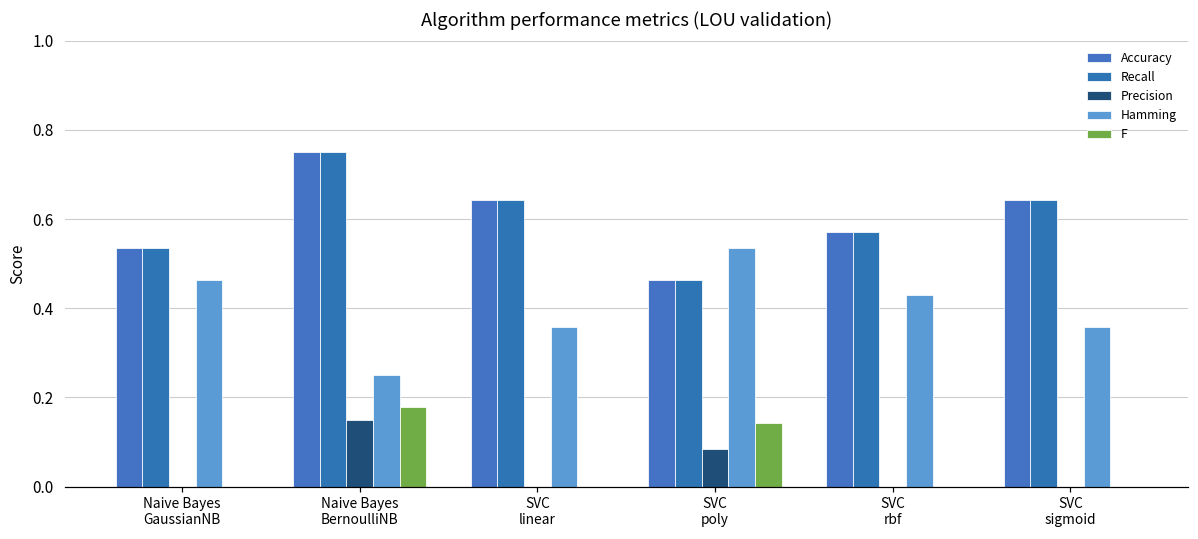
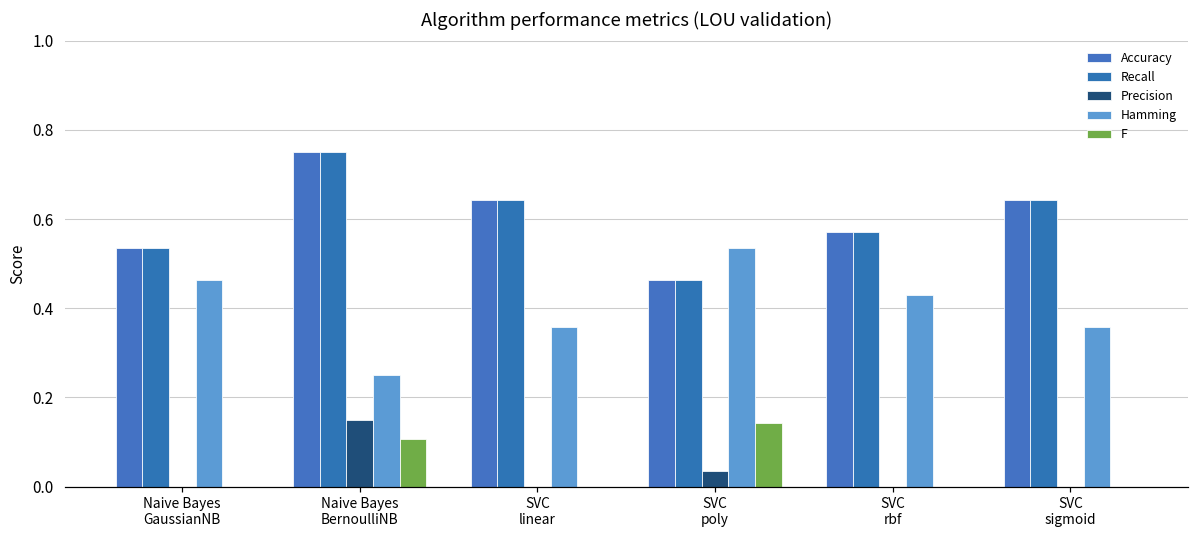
F, Naive Bayes BernoulliNB: 0.18 -> 0.11
Precision, SVC poly: 0.08 -> 0.04
